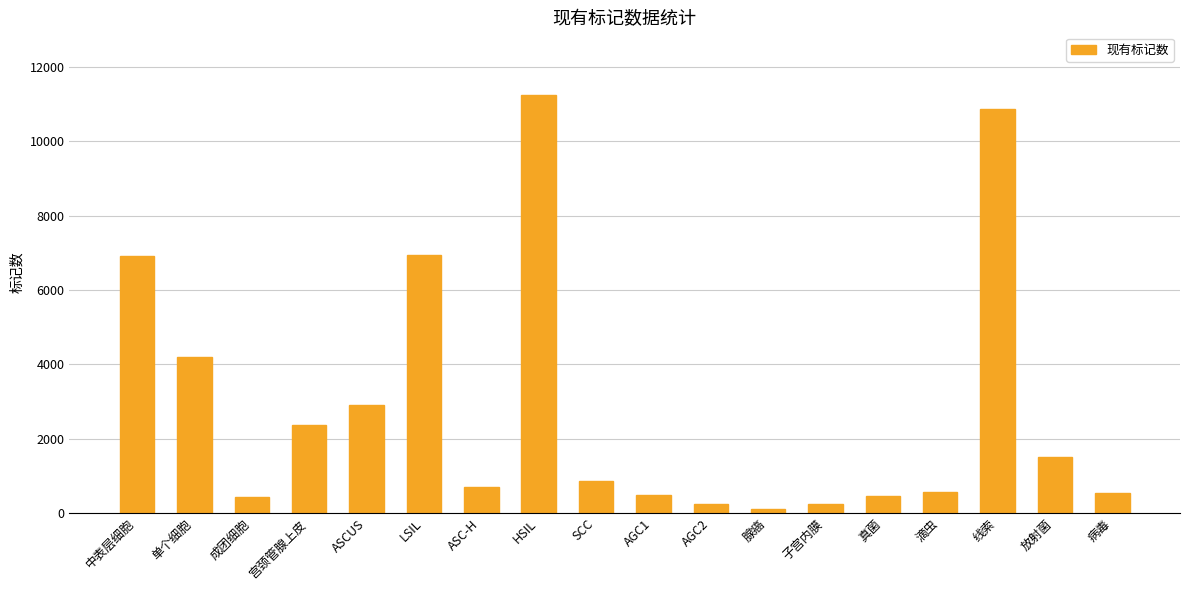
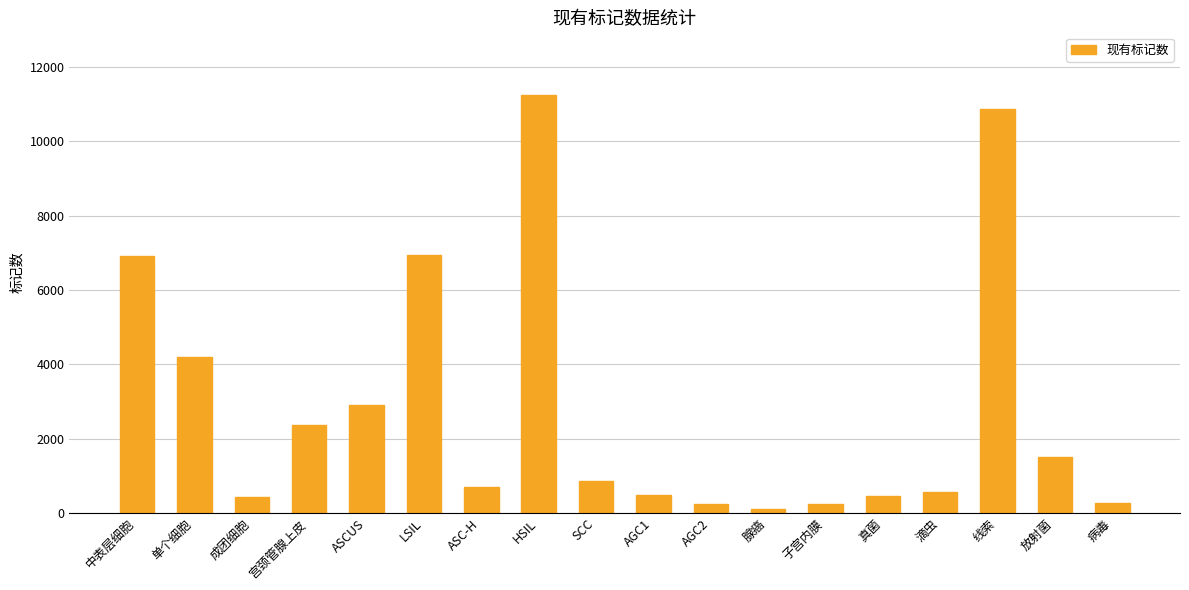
病毒: 500 -> 300
